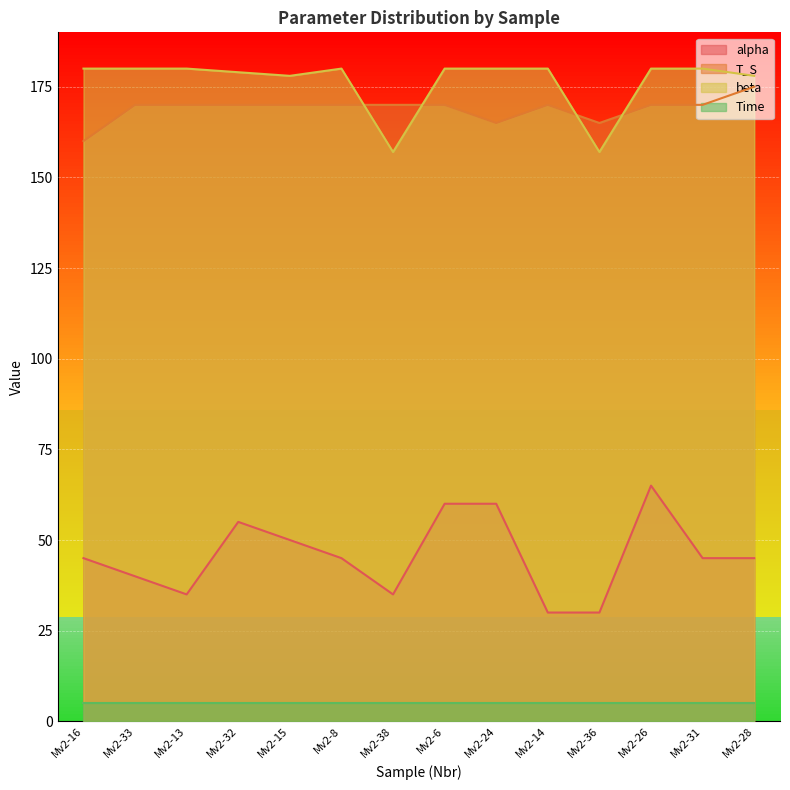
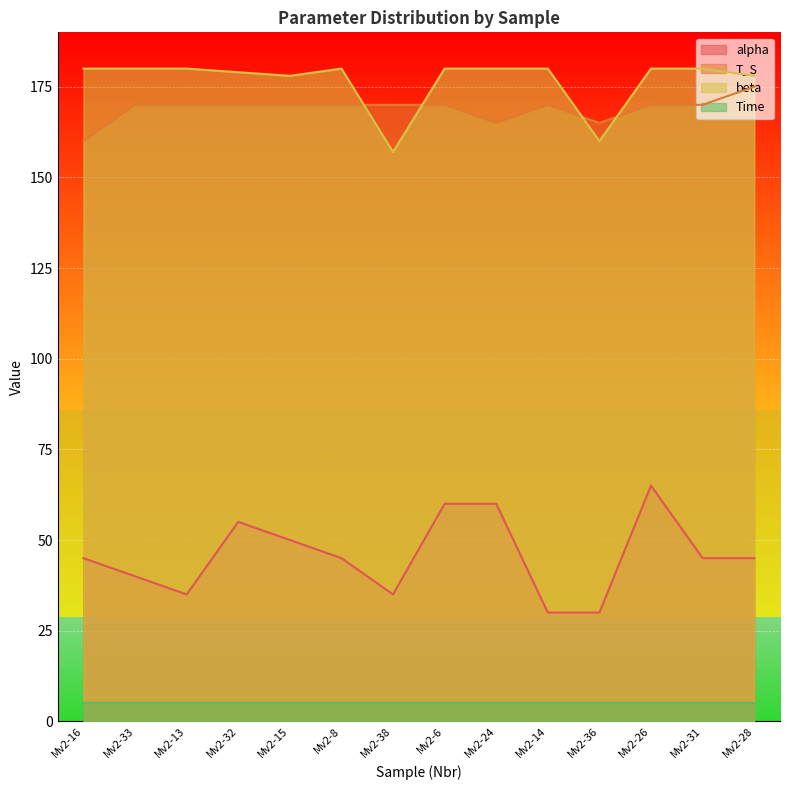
beta, Mv2-36: 157 -> 160
